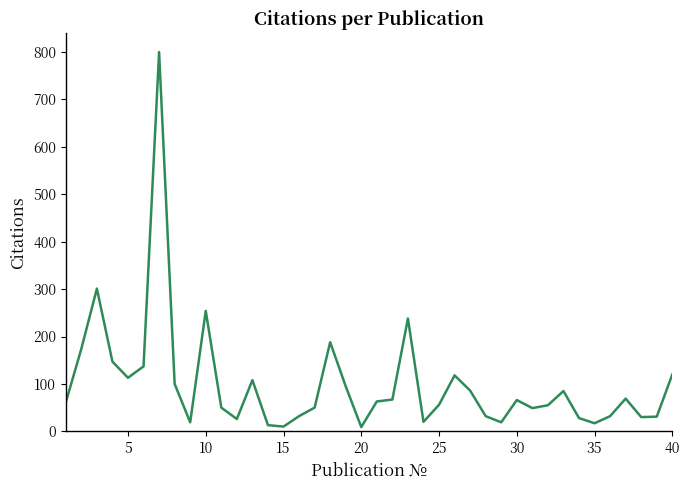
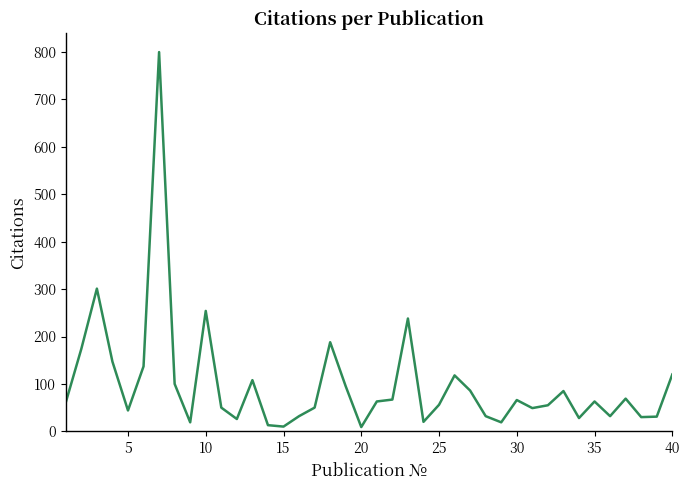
5: 110 -> 40
35: 20 -> 60
